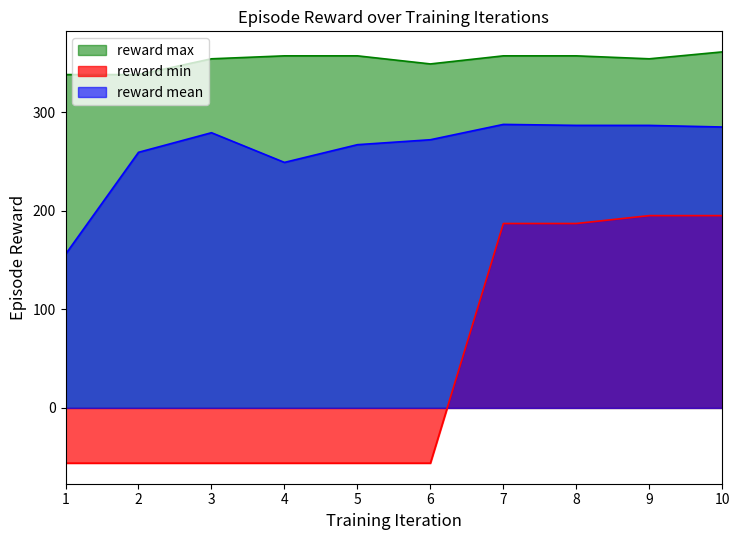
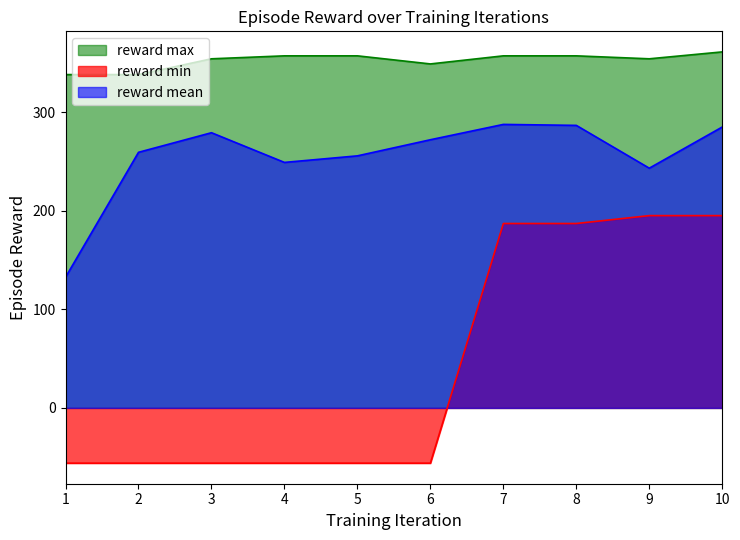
reward mean, 1: 160 -> 130
reward mean, 5: 270 -> 260
reward mean, 9: 290 -> 240
